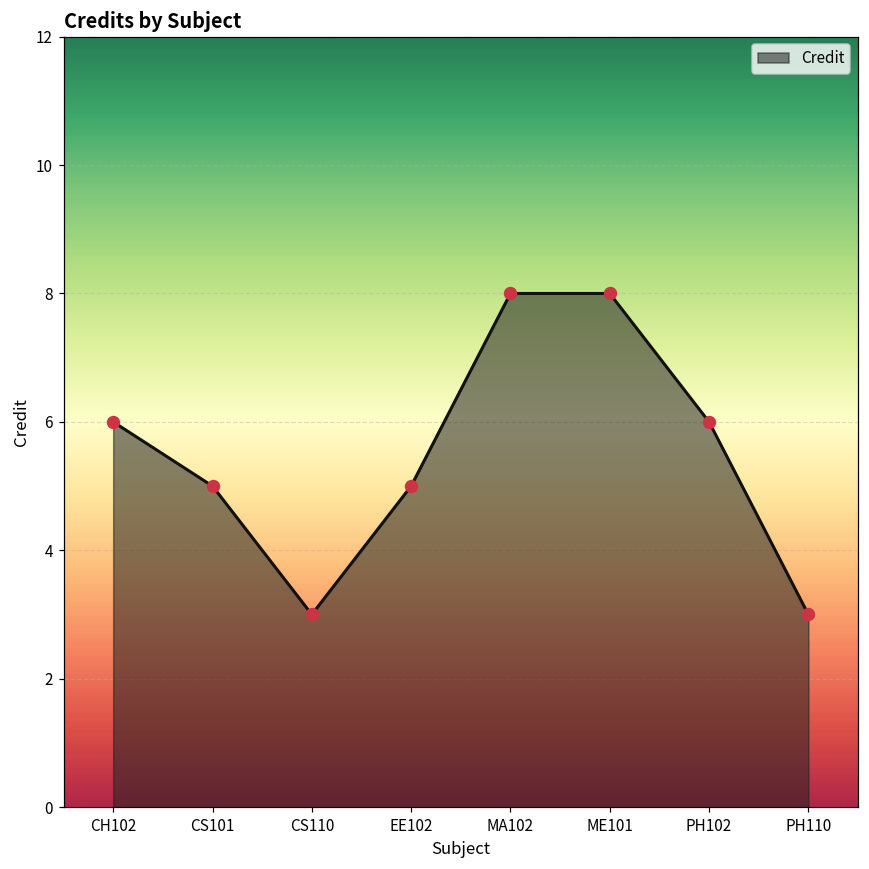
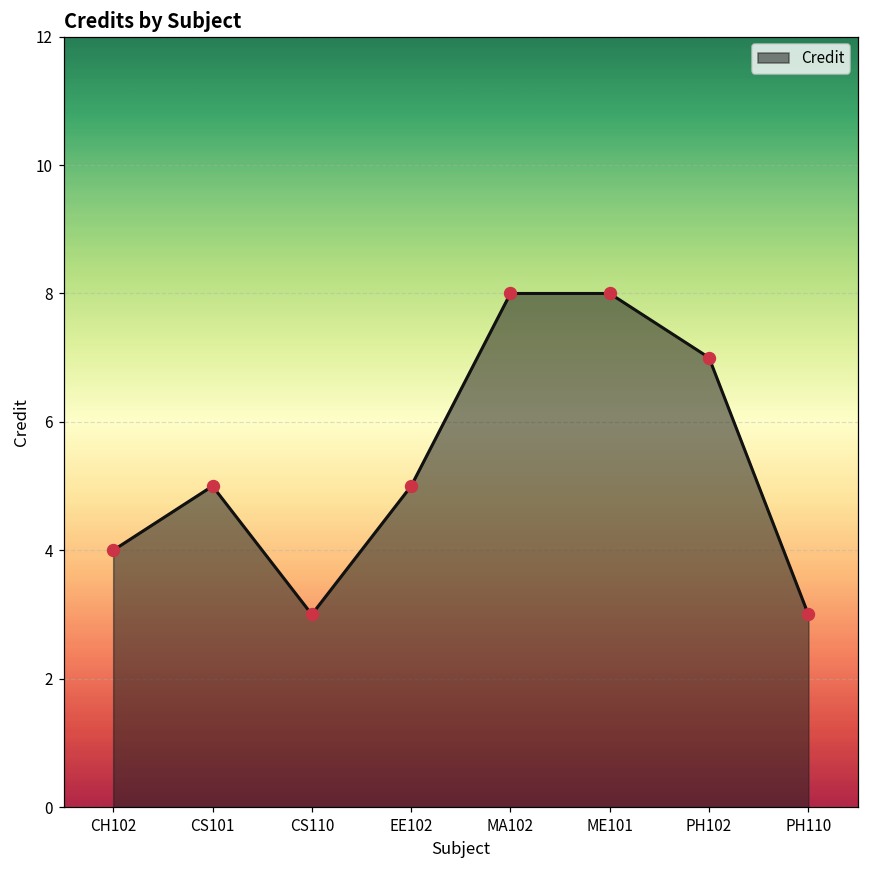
CH102: 6 -> 4
PH102: 6 -> 7
